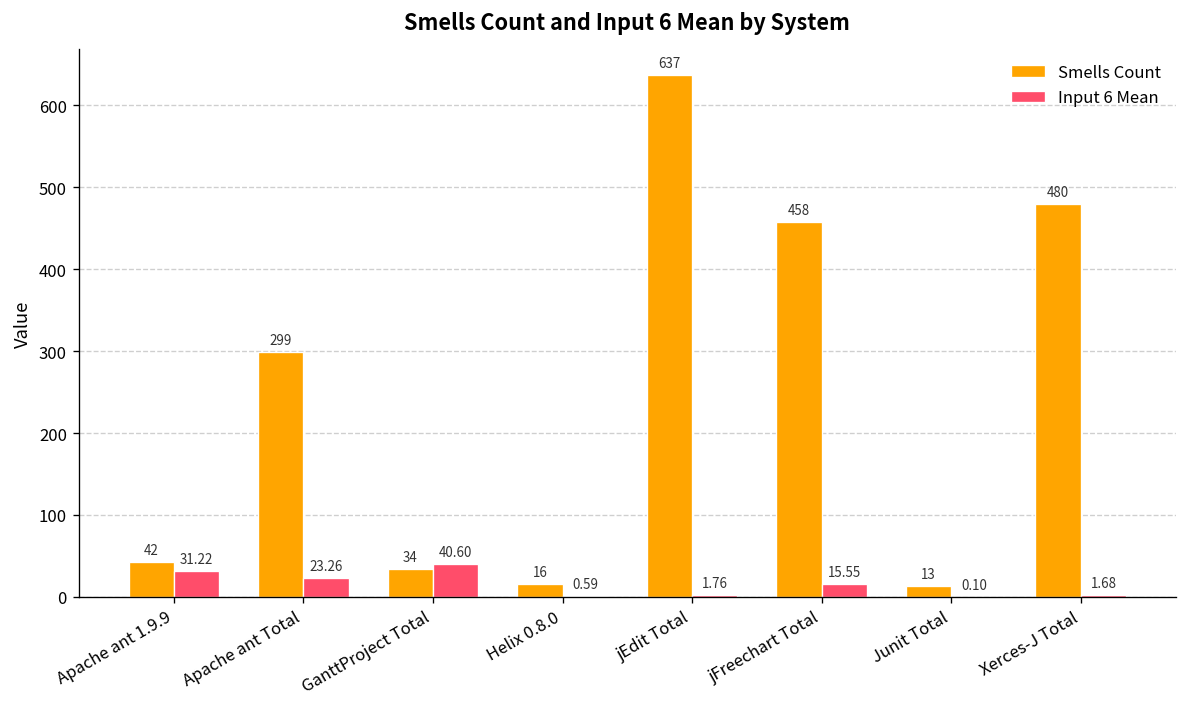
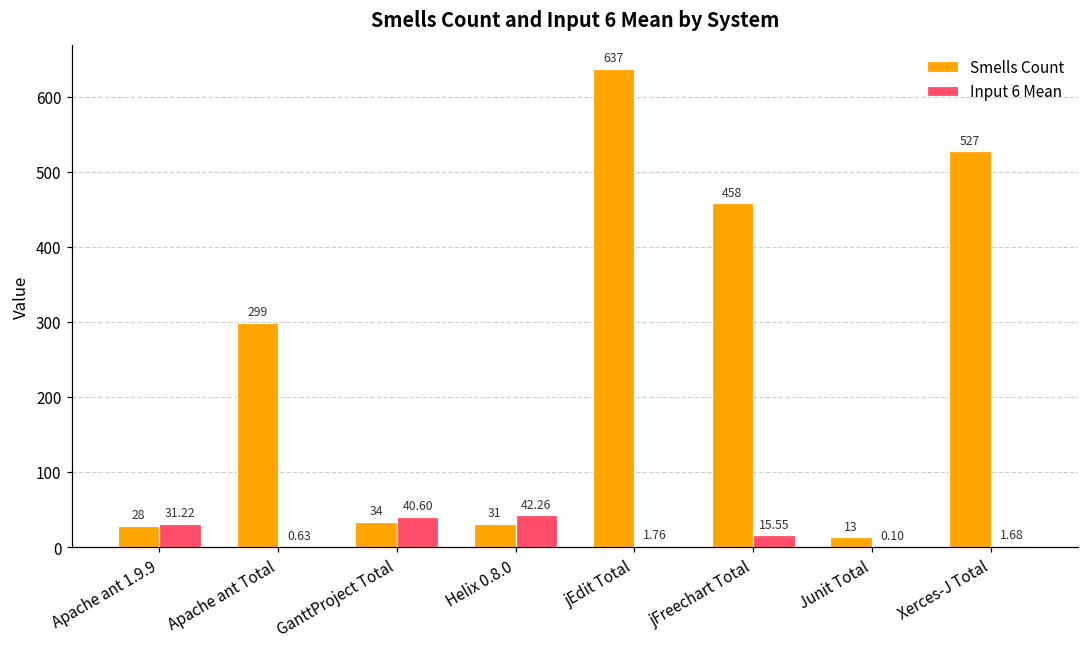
Smells Count, Apache ant 1.9.9: 42 -> 28
Input 6 Mean, Apache ant Total: 23.26 -> 0.63
Smells Count, Helix 0.8.0: 16 -> 31
Input 6 Mean, Helix 0.8.0: 0.59 -> 42.26
Smells Count, Xerces-J Total: 480 -> 527
